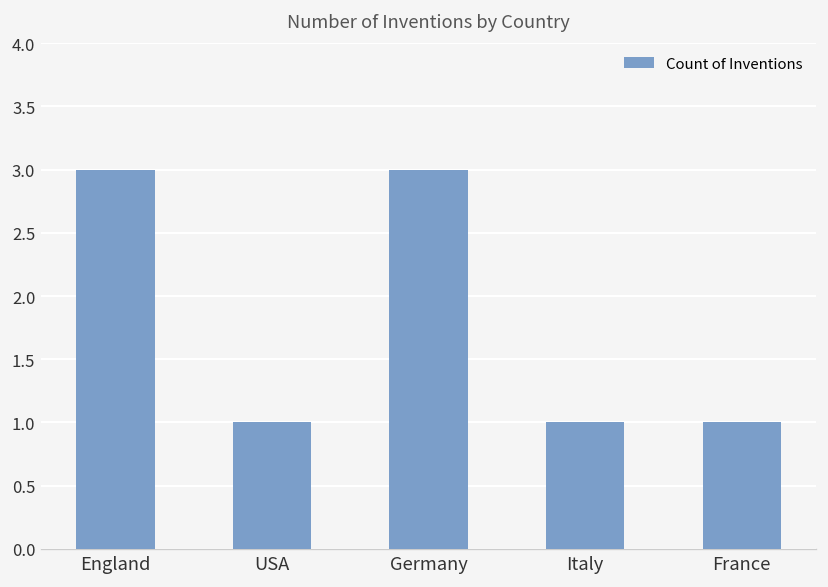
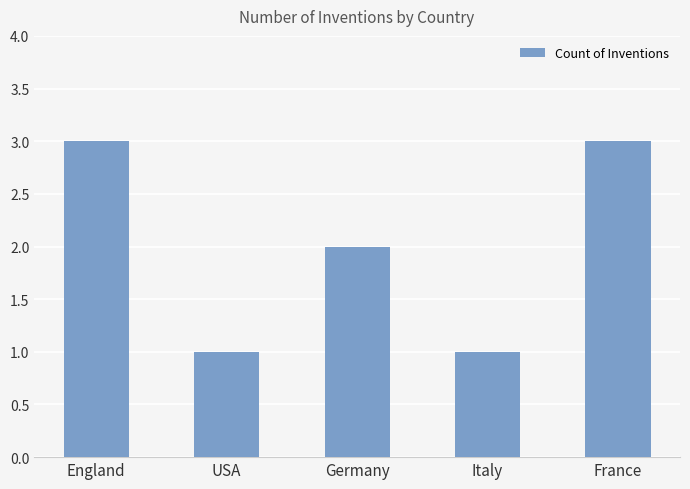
Germany: 3 -> 2
France: 1 -> 3
